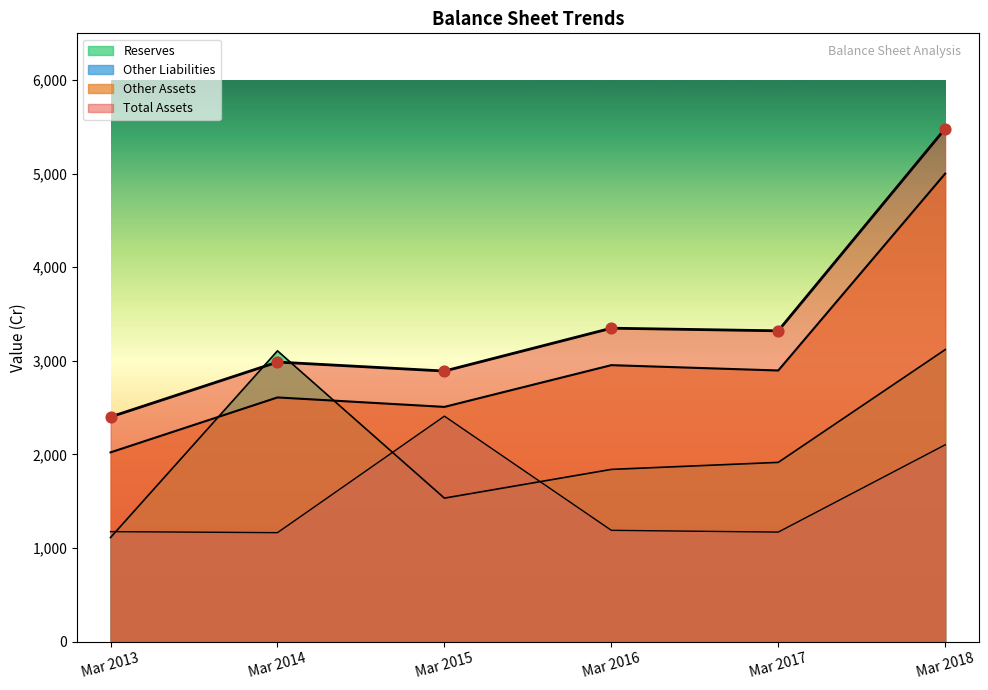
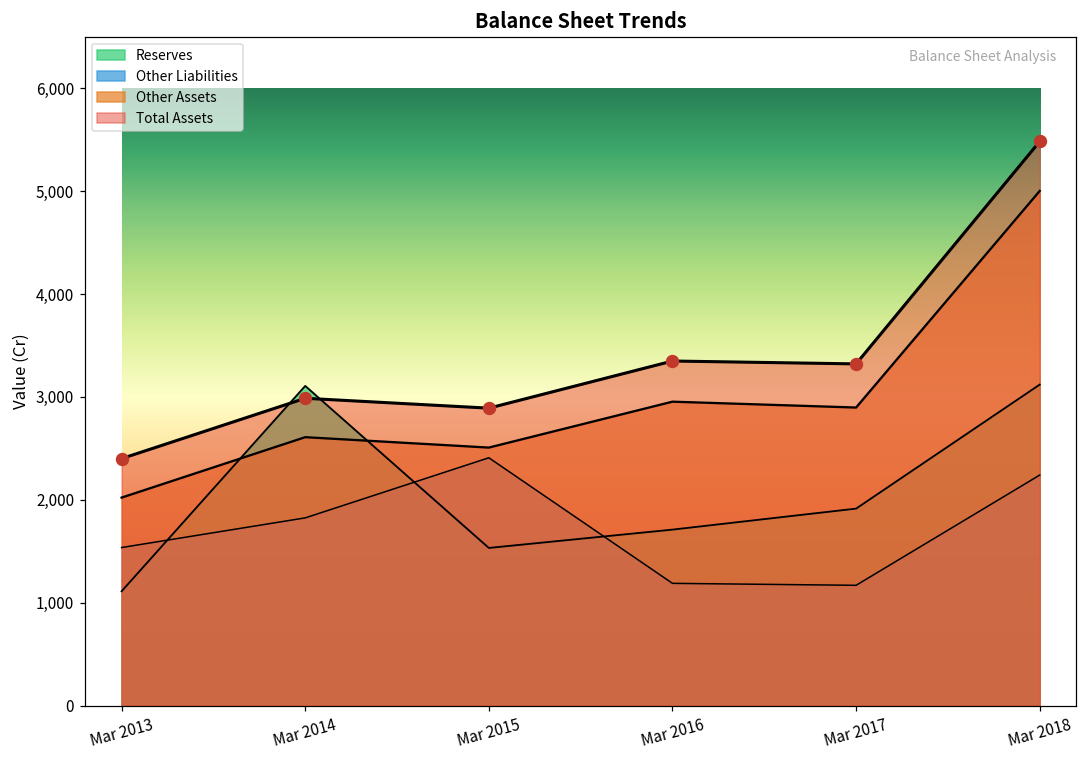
Other Liabilities, Mar 2013: 1,200 -> 1,500
Other Liabilities, Mar 2014: 1,200 -> 1,800
Reserves, Mar 2016: 1,800 -> 1,700
Other Liabilities, Mar 2018: 2,100 -> 2,200
